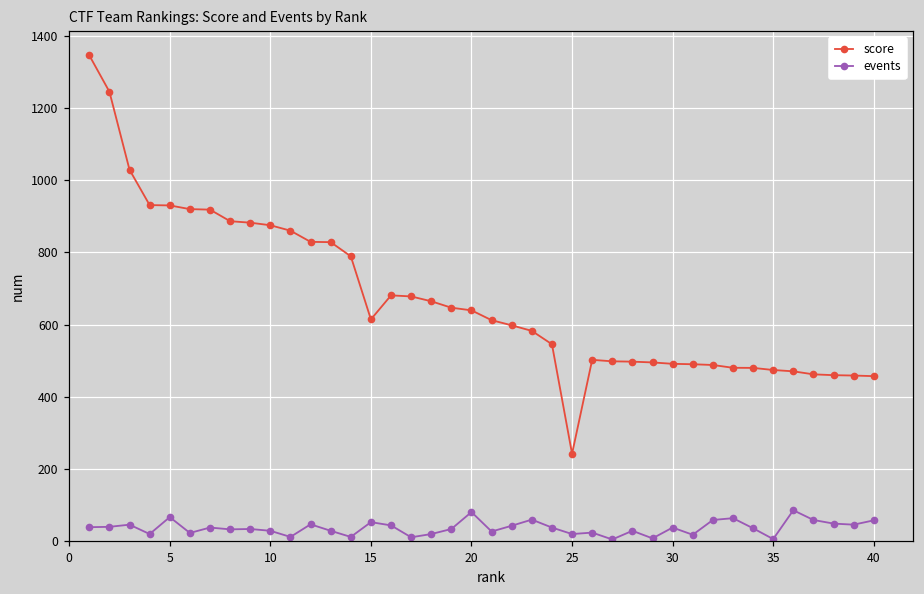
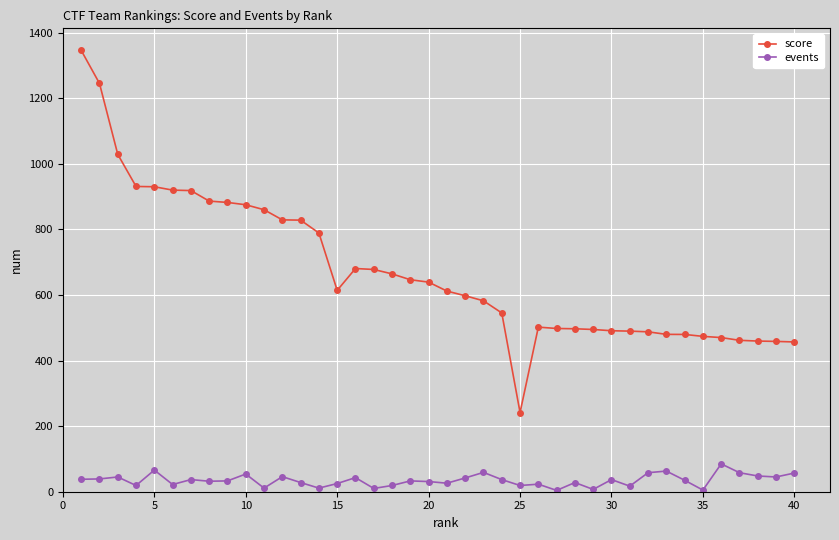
events, 10: 30 -> 50
events, 15: 50 -> 30
events, 20: 80 -> 30
